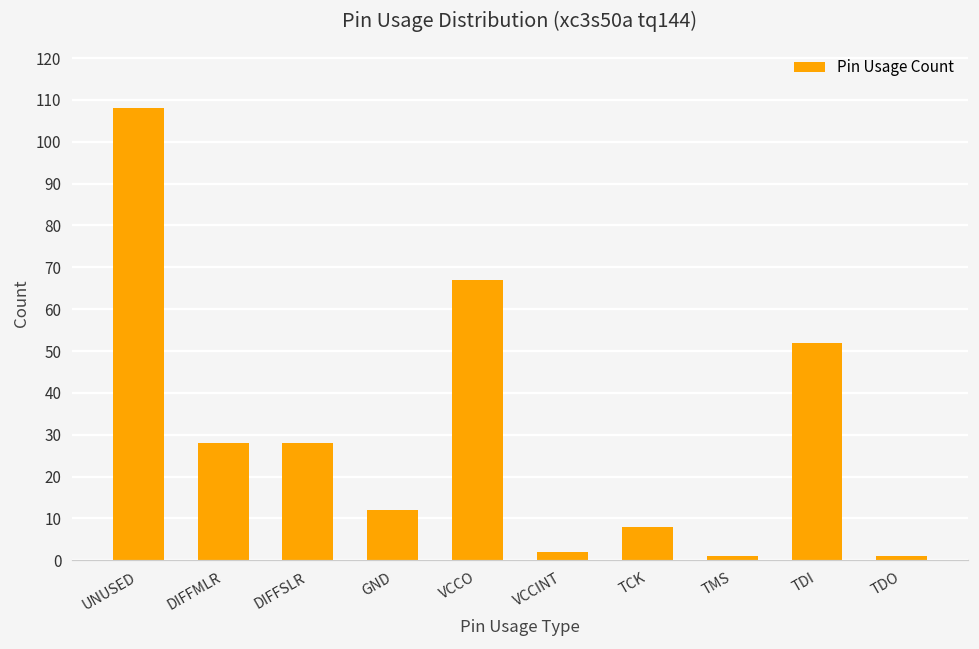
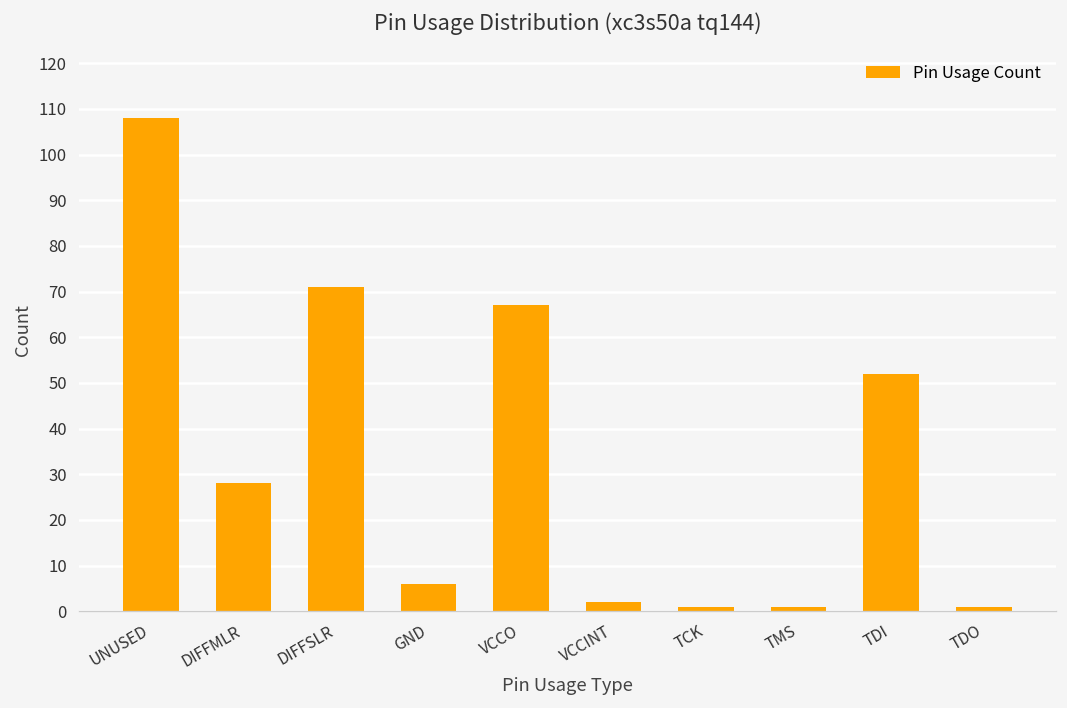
DIFFSLR: 28 -> 71
GND: 12 -> 6
TCK: 8 -> 1
